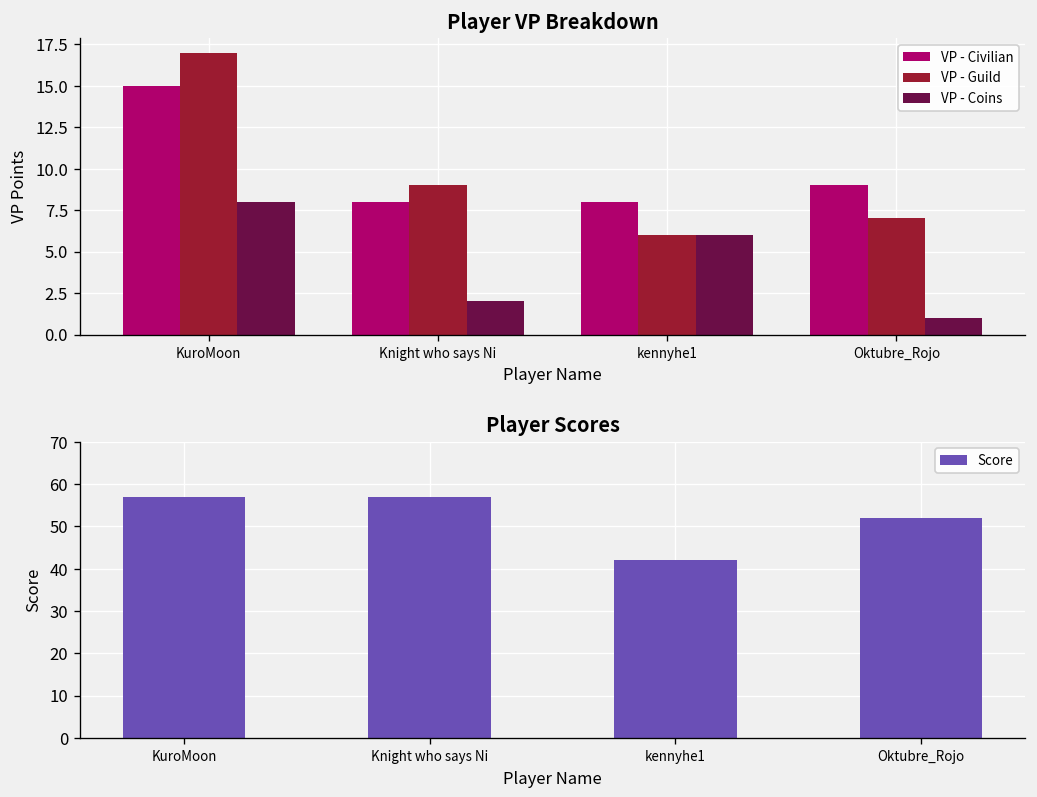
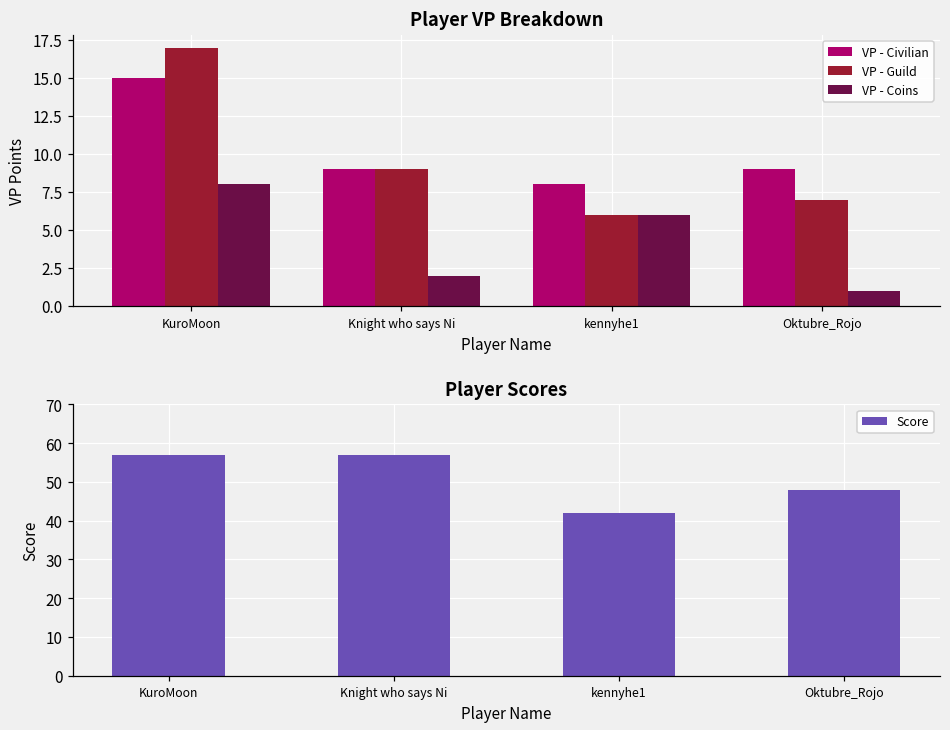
Player VP Breakdown, VP - Civilian, Knight who says Ni: 8 -> 9
Player Scores, Oktubre_Rojo: 52 -> 48
